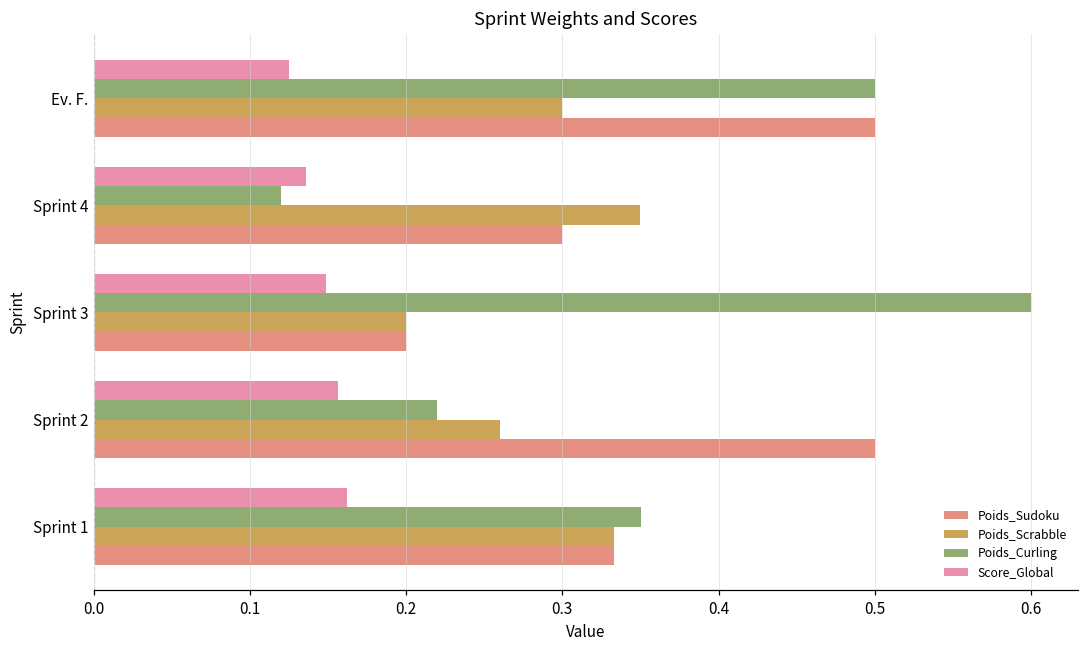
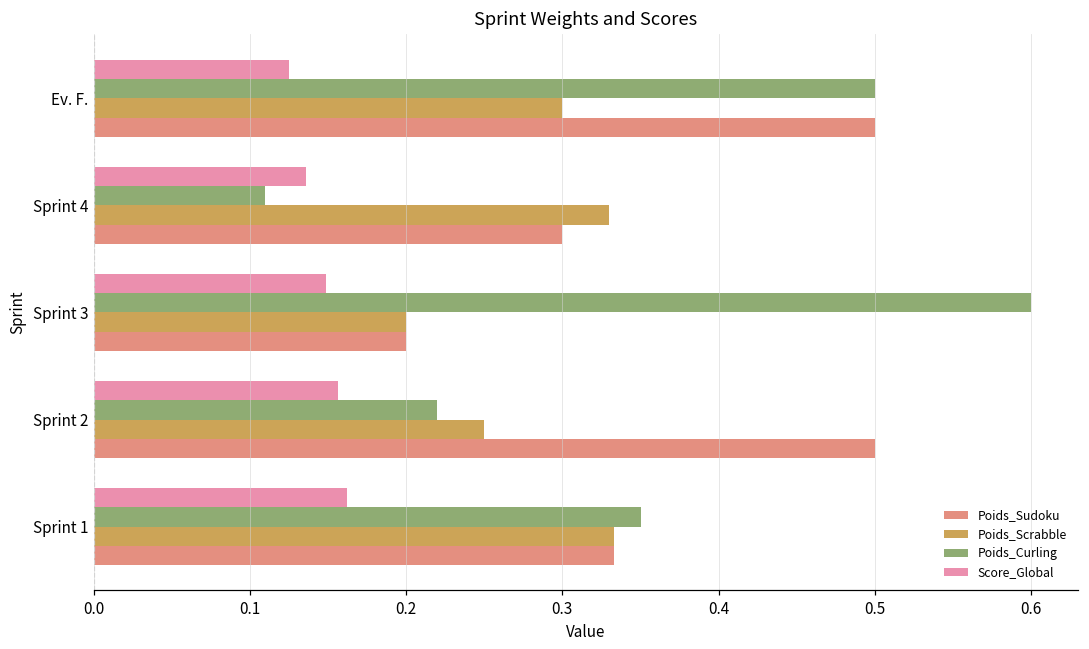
Poids_Curling, Sprint 4: 0.12 -> 0.11
Poids_Scrabble, Sprint 4: 0.35 -> 0.33
Poids_Scrabble, Sprint 2: 0.26 -> 0.25
